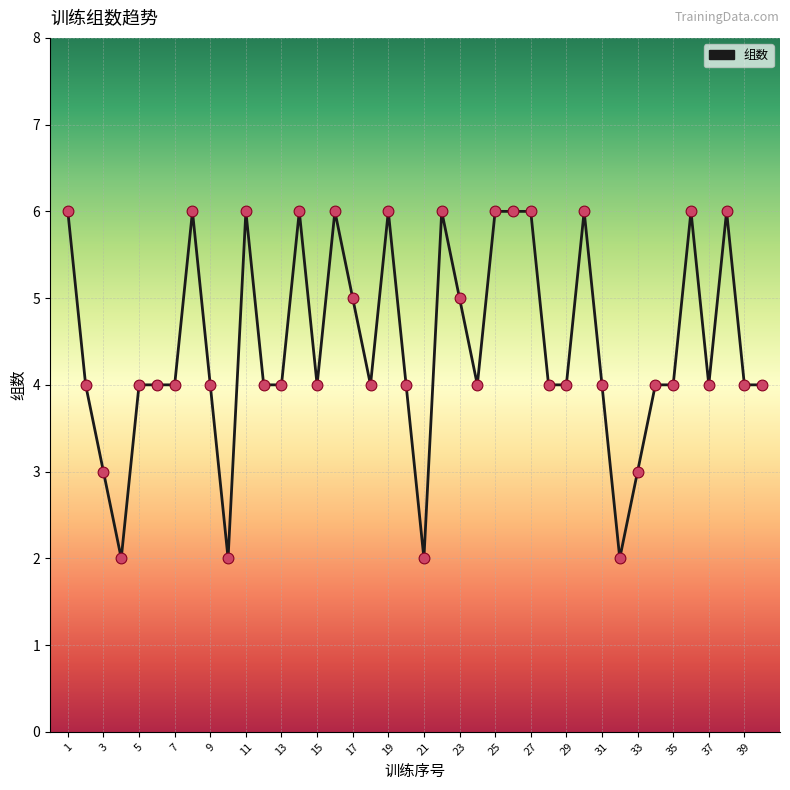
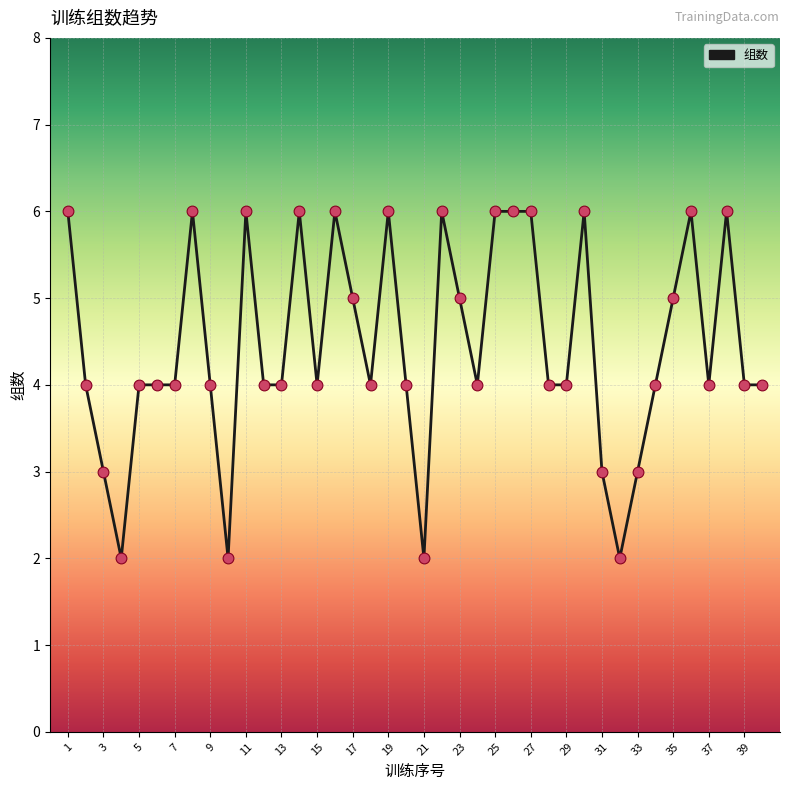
31: 4 -> 3
35: 4 -> 5
